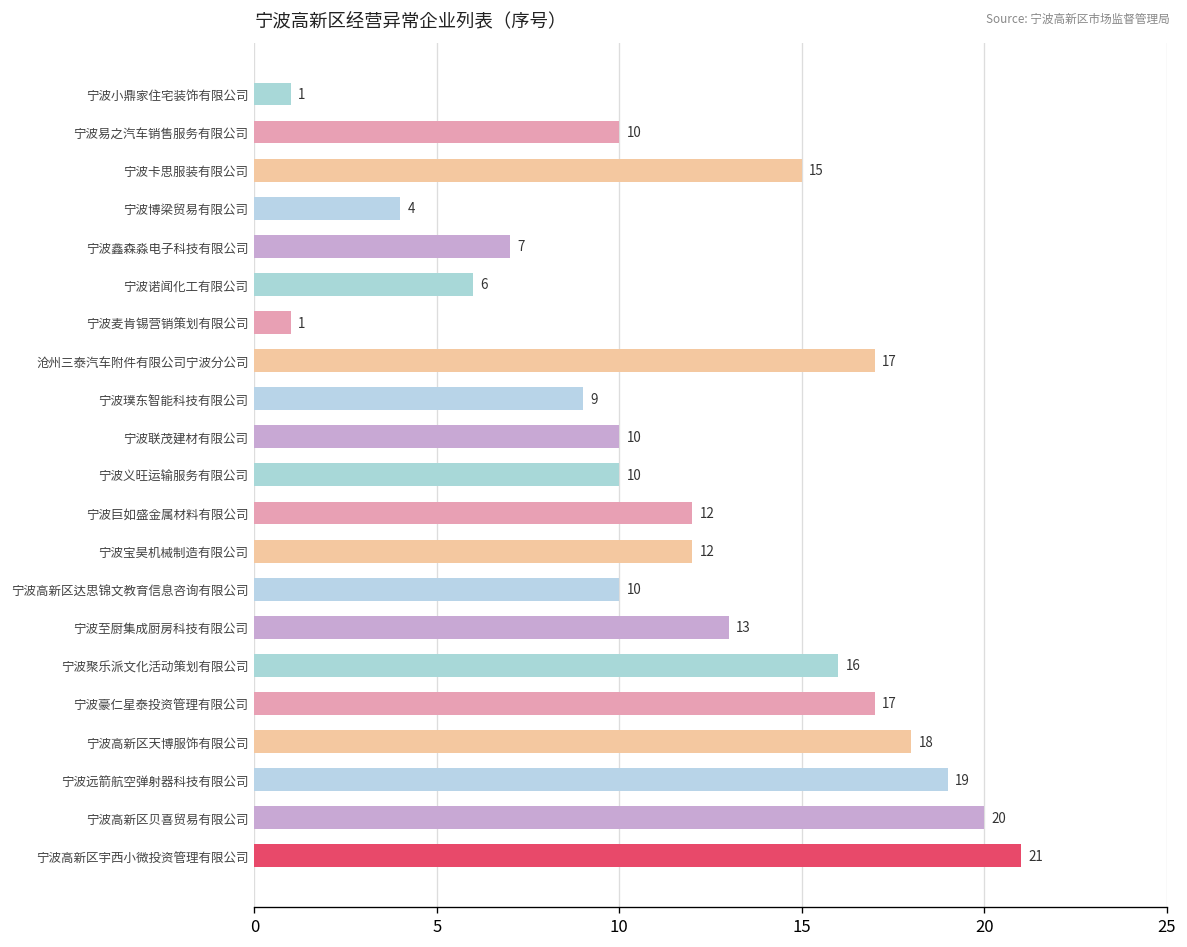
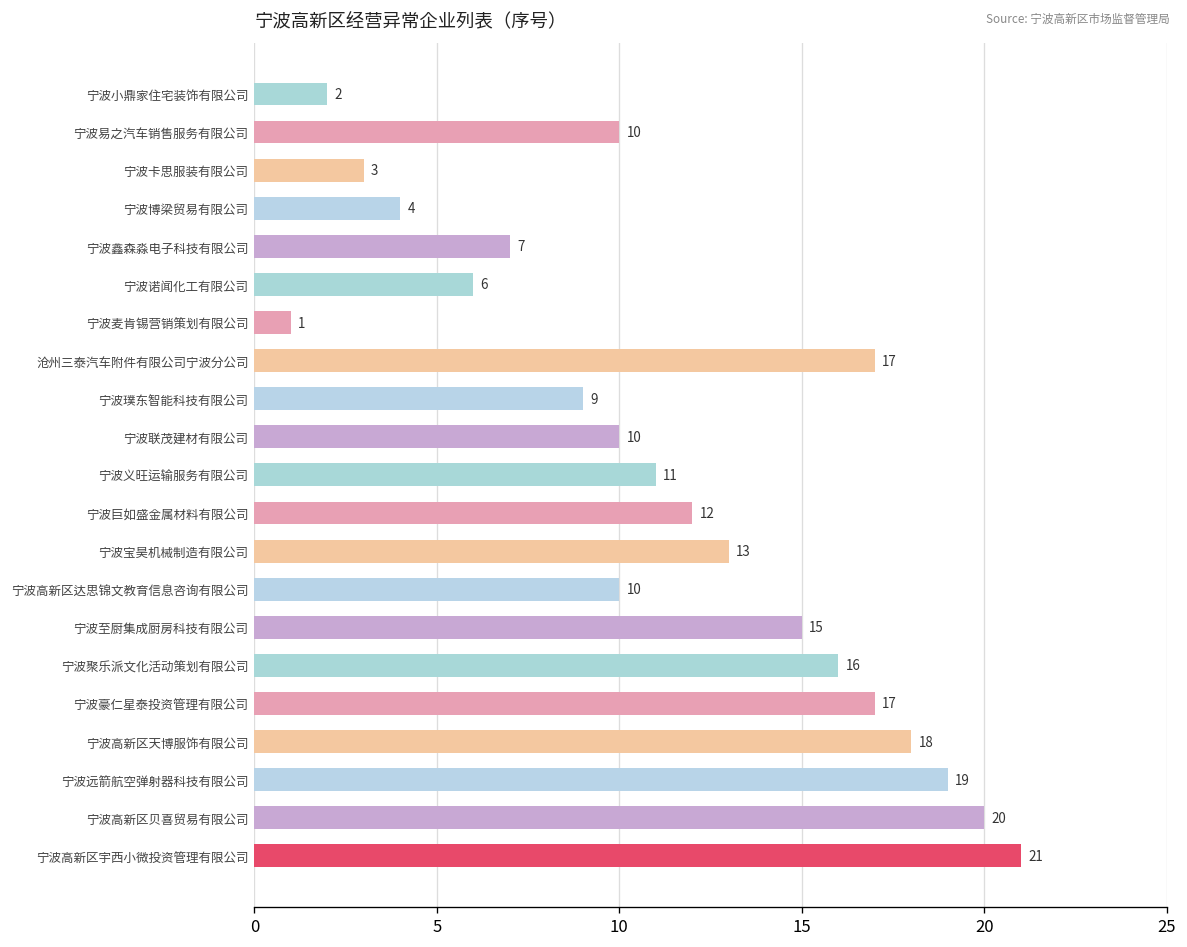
宁波小鼎家住宅装饰有限公司: 1 -> 2
宁波卡思服装有限公司: 15 -> 3
宁波义旺运输服务有限公司: 10 -> 11
宁波宝昊机械制造有限公司: 12 -> 13
宁波至厨集成厨房科技有限公司: 13 -> 15
